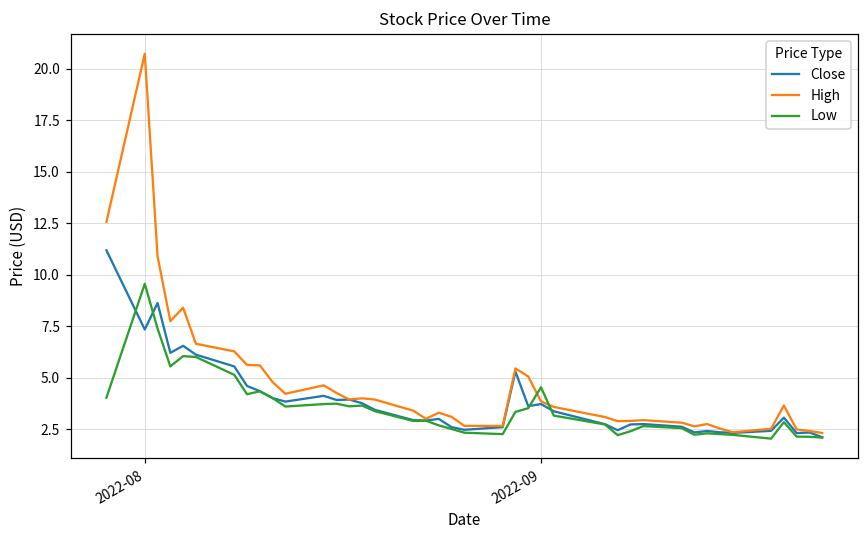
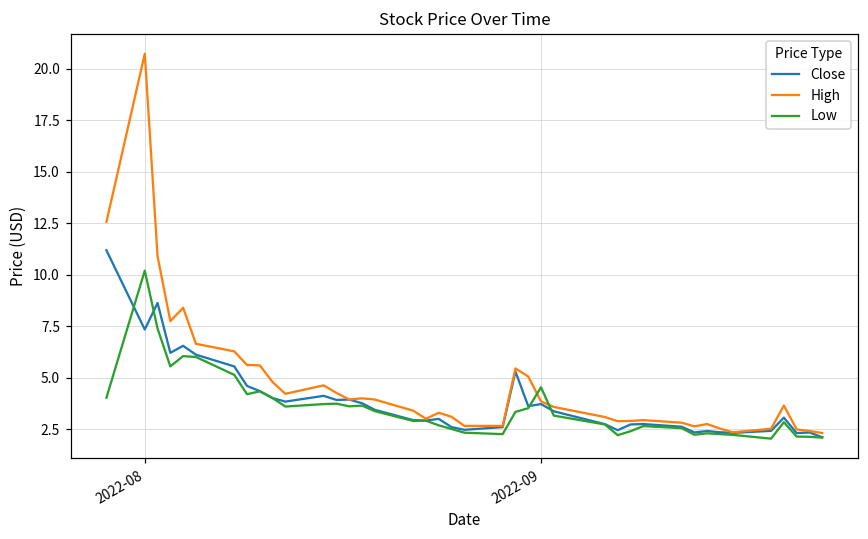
Low, 2022-08: 9.6 -> 10.2
